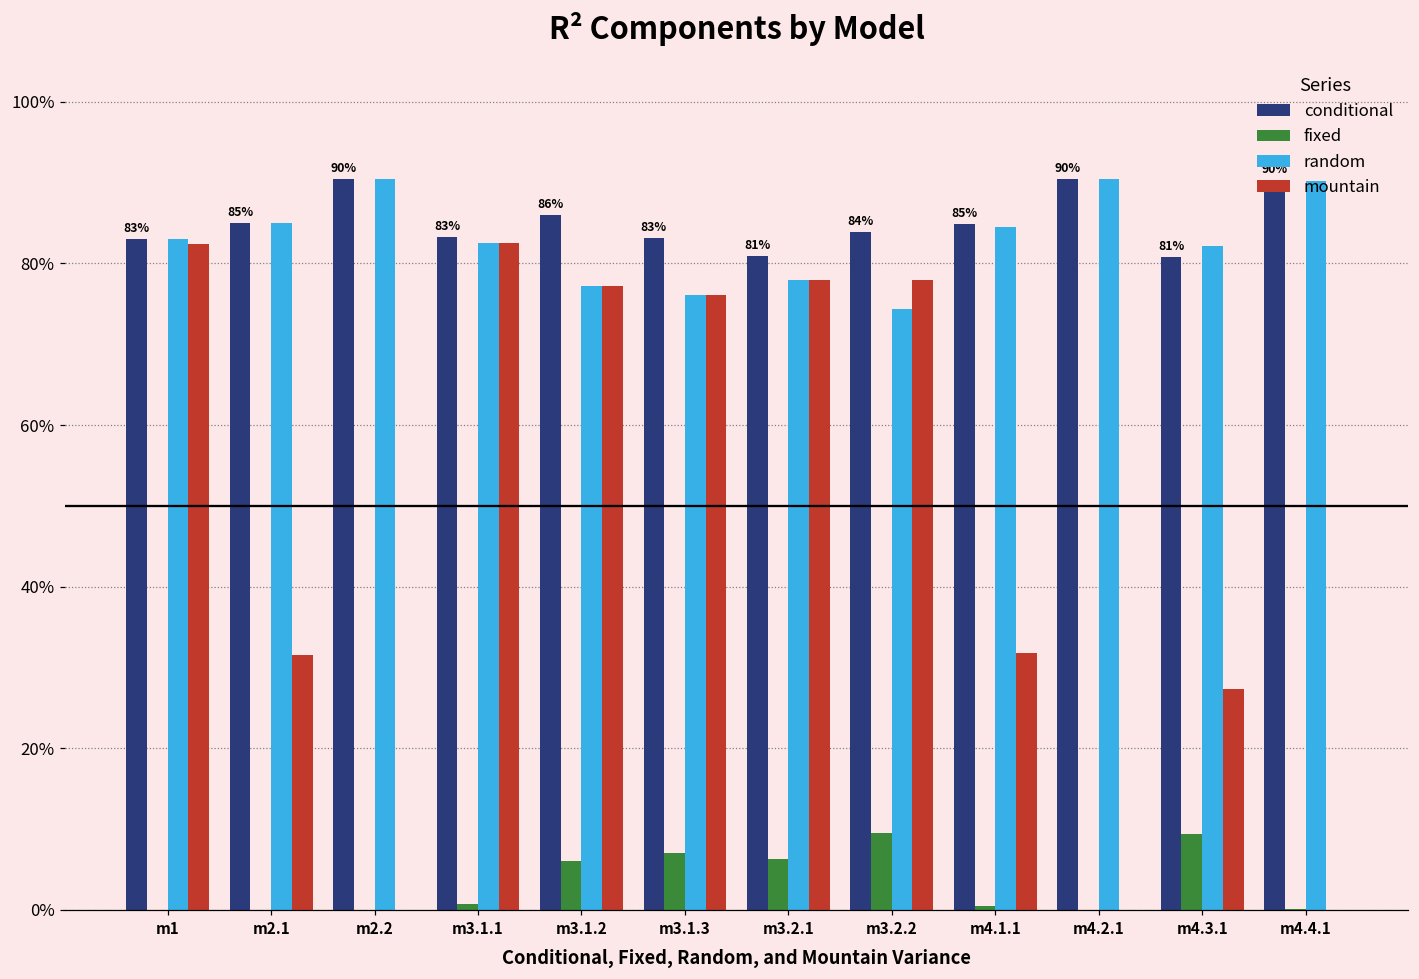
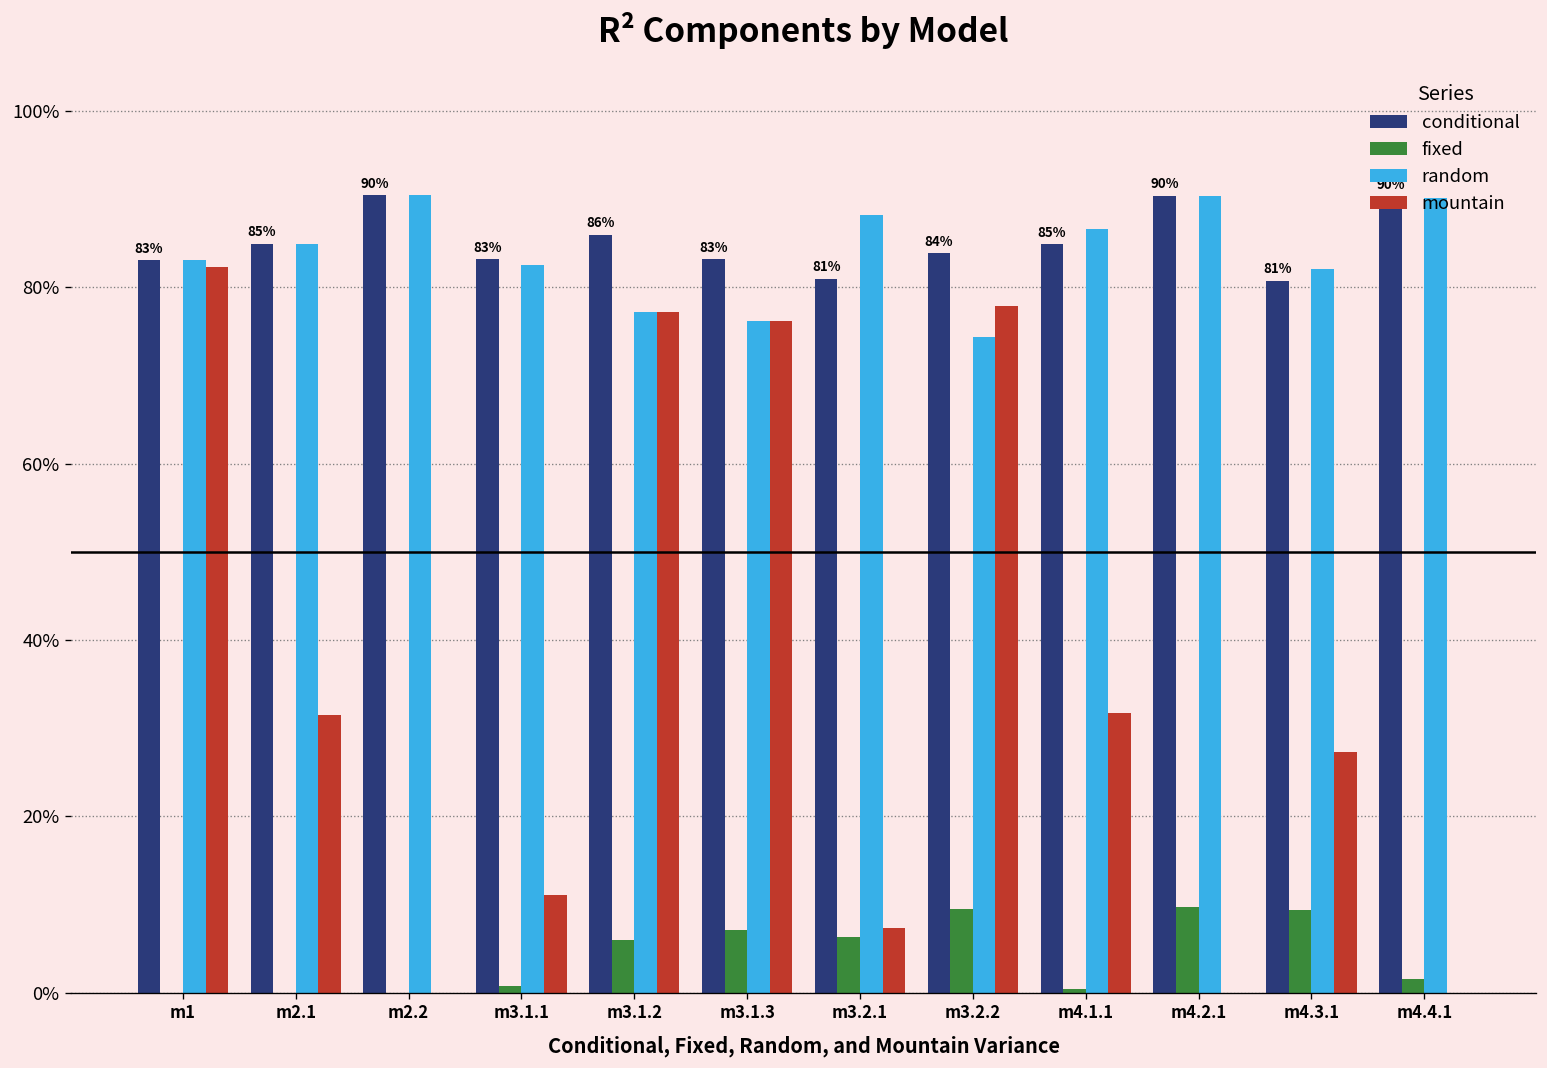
mountain, m3.1.1: 82% -> 11%
random, m3.2.1: 78% -> 88%
mountain, m3.2.1: 78% -> 7%
random, m4.1.1: 84% -> 87%
fixed, m4.2.1: 0% -> 10%
fixed, m4.4.1: 0% -> 2%
